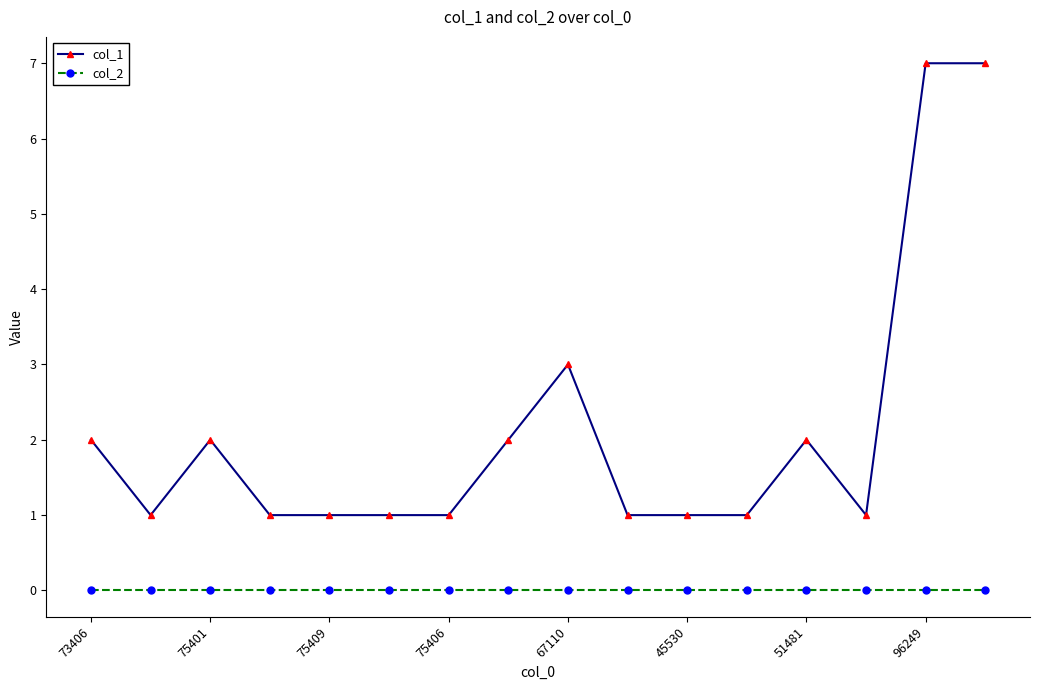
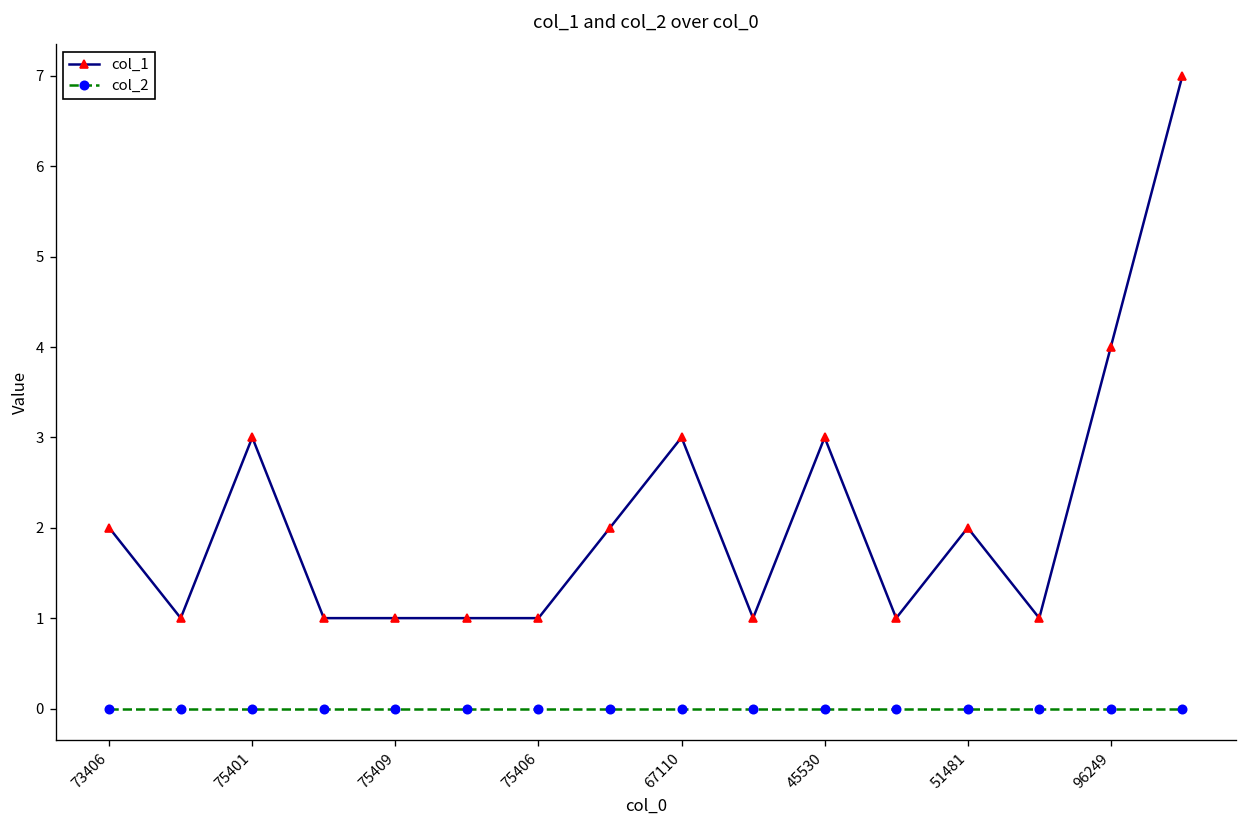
col_1, 75401: 2 -> 3
col_1, 45530: 1 -> 3
col_1, 96249: 7 -> 4
